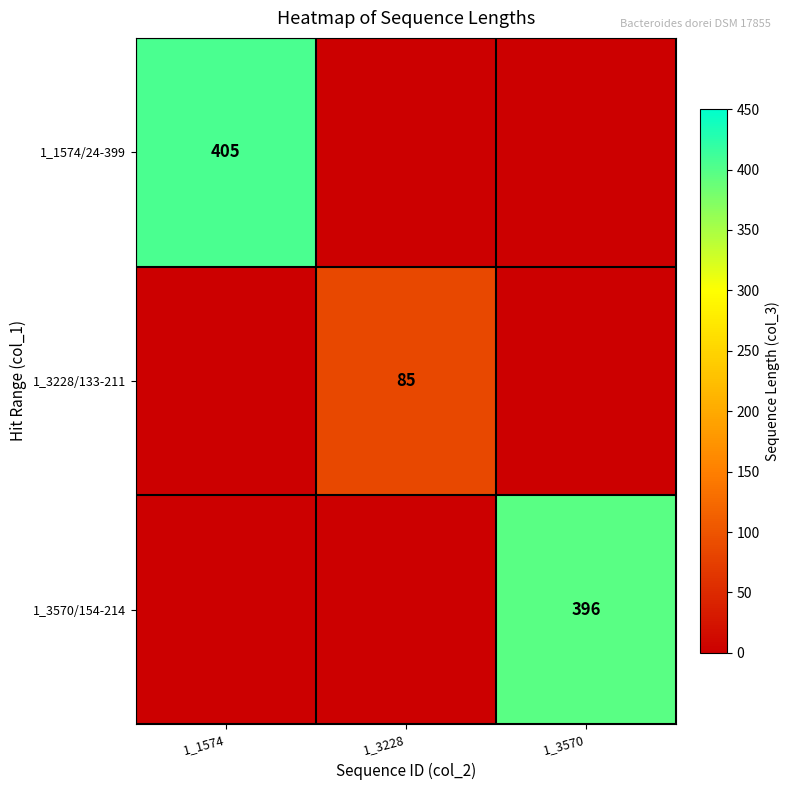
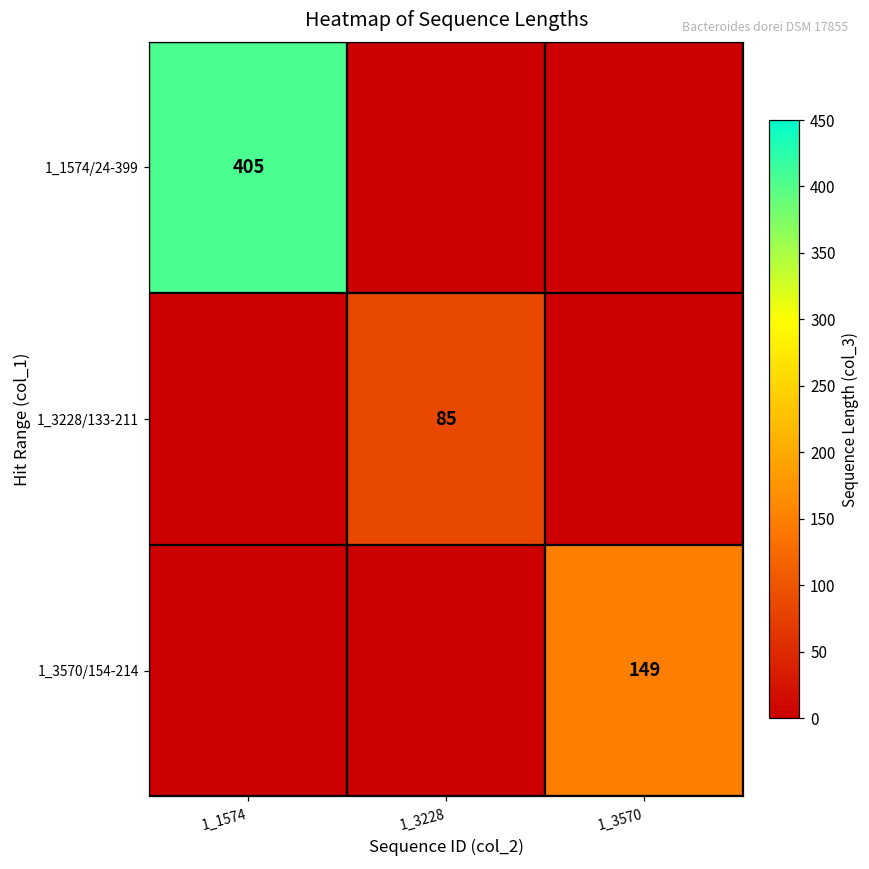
1_3570/154-214, 1_3570: 396 -> 149
